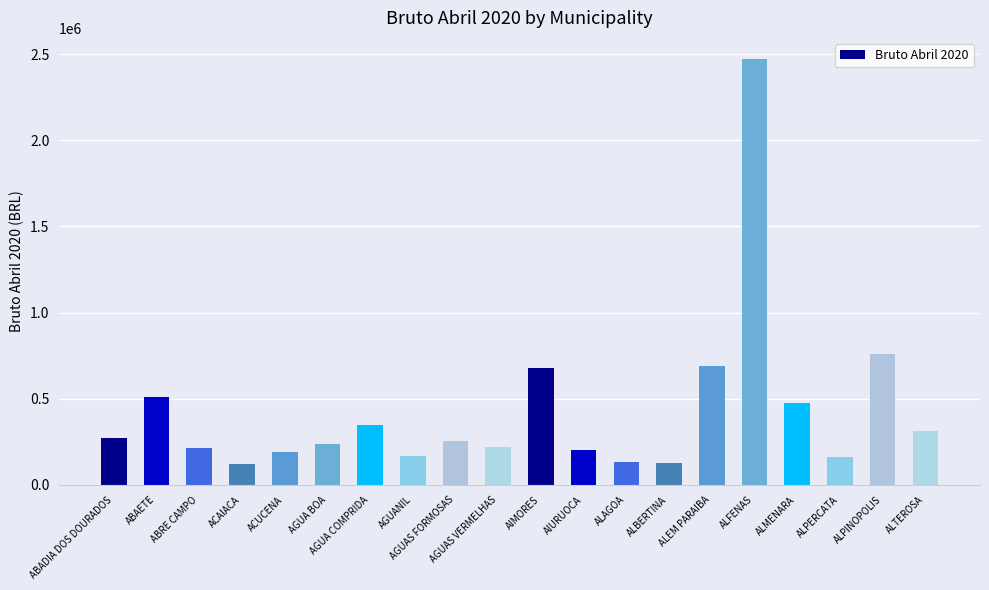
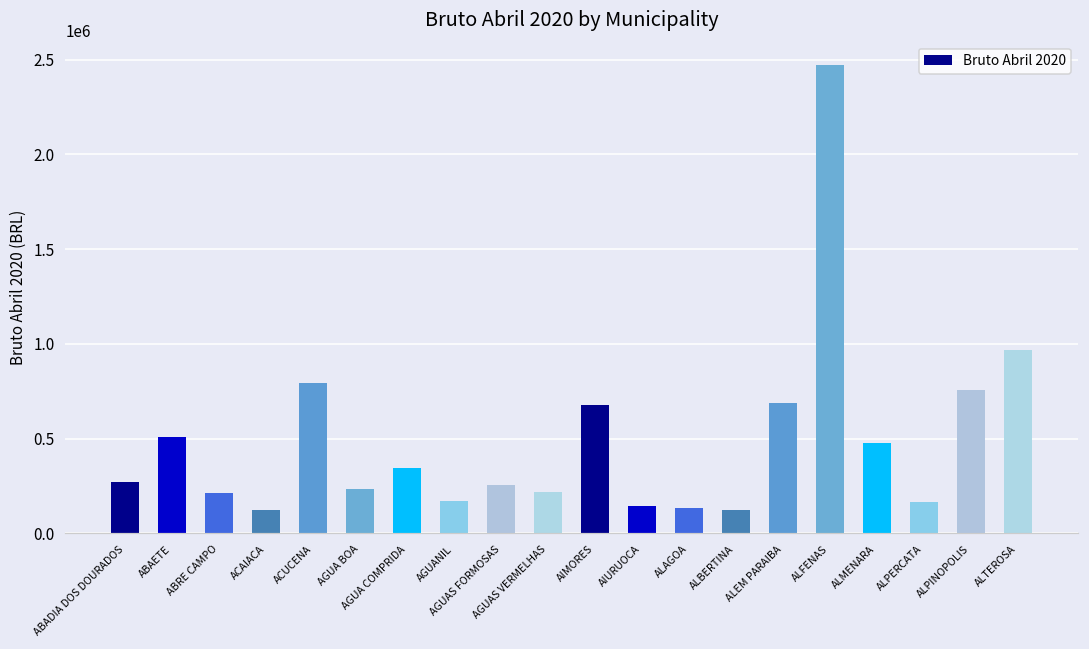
ACUCENA: 190000 -> 790000
AIURUOCA: 200000 -> 140000
ALTEROSA: 310000 -> 970000
